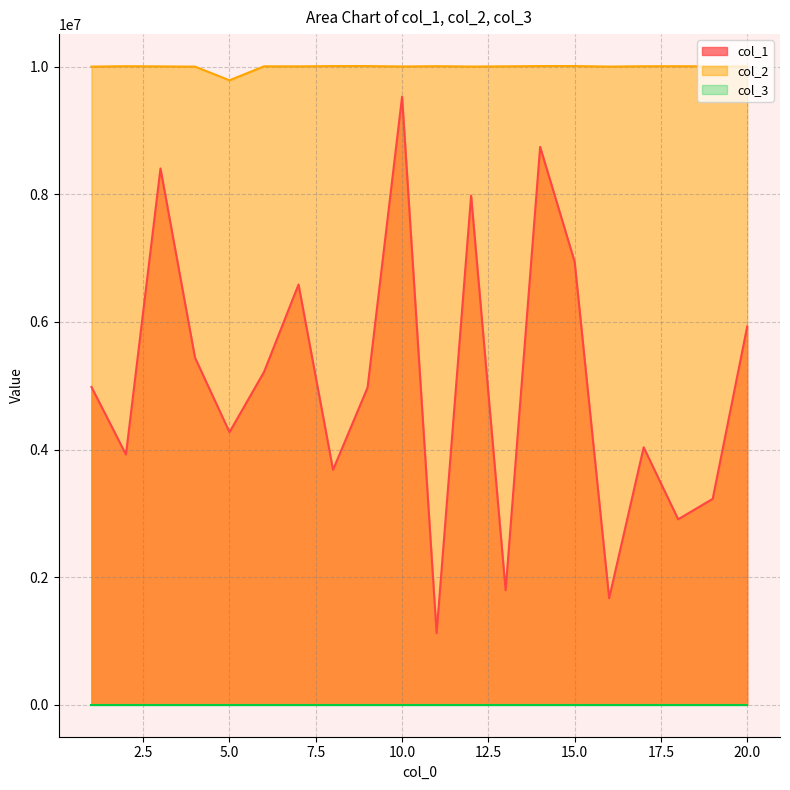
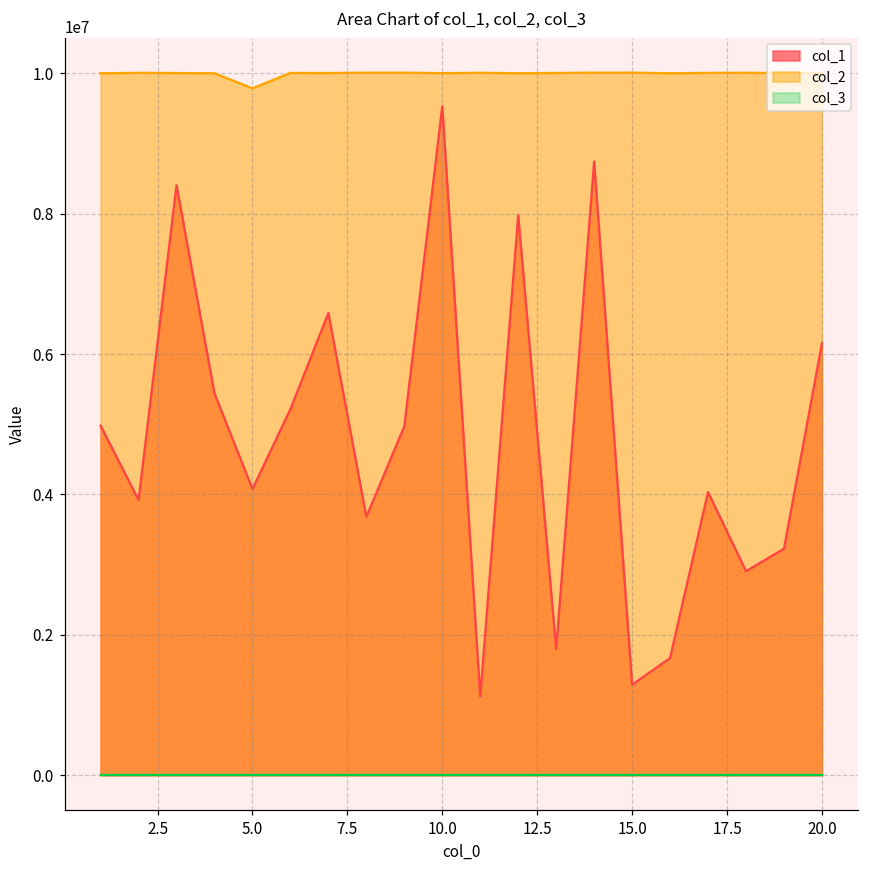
col_1, 5.0: 4300000 -> 4100000
col_1, 15.0: 6900000 -> 1300000
col_1, 20.0: 5900000 -> 6200000
